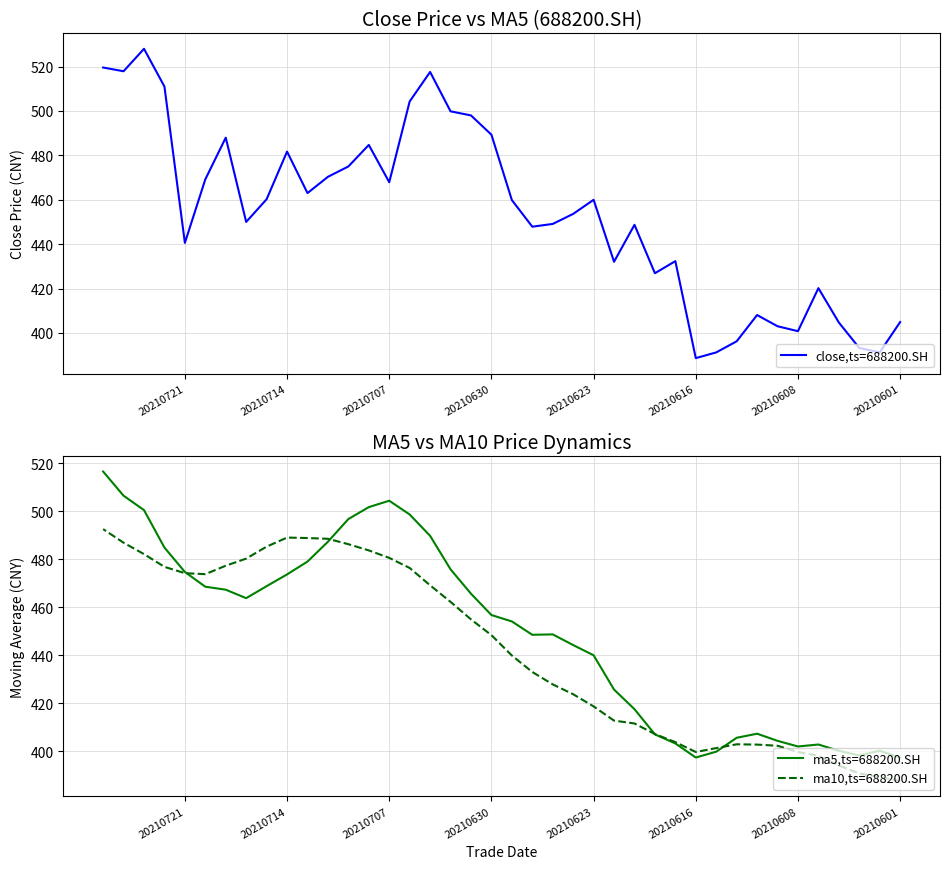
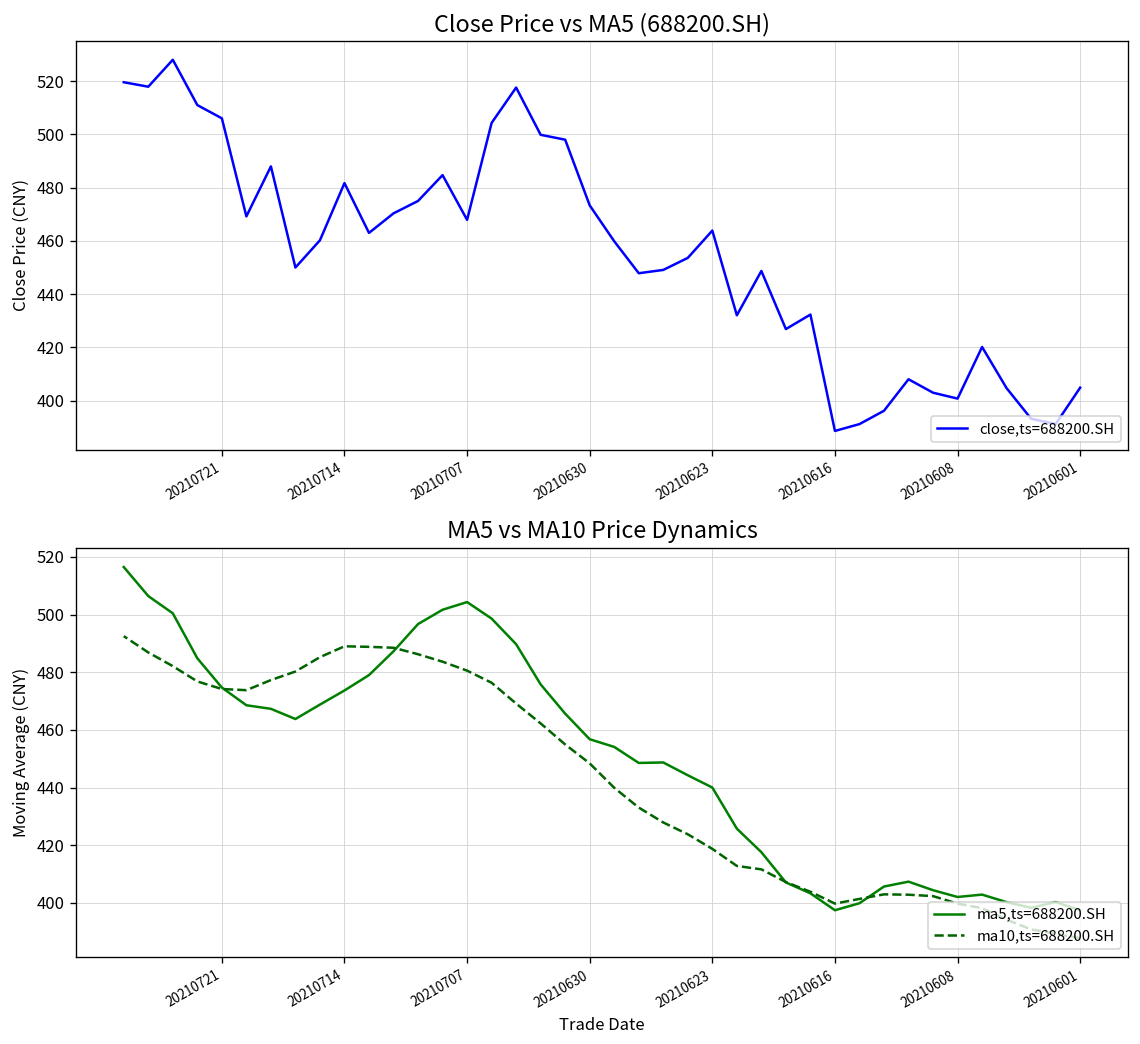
Close Price vs MA5 (688200.SH), 20210721: 441 -> 506
Close Price vs MA5 (688200.SH), 20210630: 489 -> 473
Close Price vs MA5 (688200.SH), 20210623: 460 -> 464
